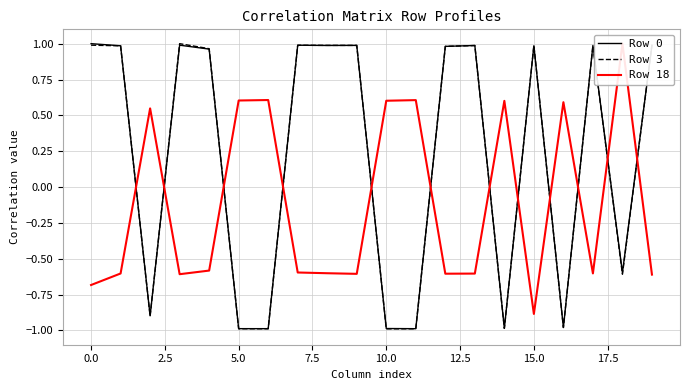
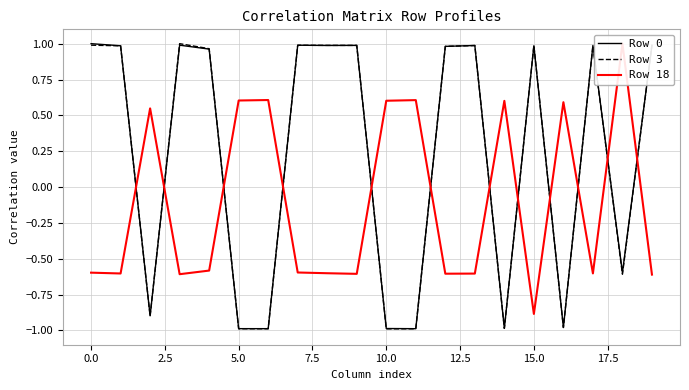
Row 18, 0.0: -0.68 -> -0.60
